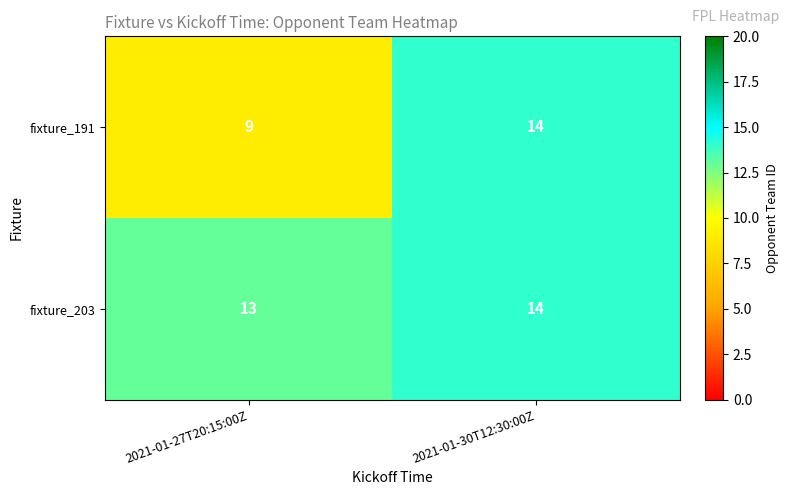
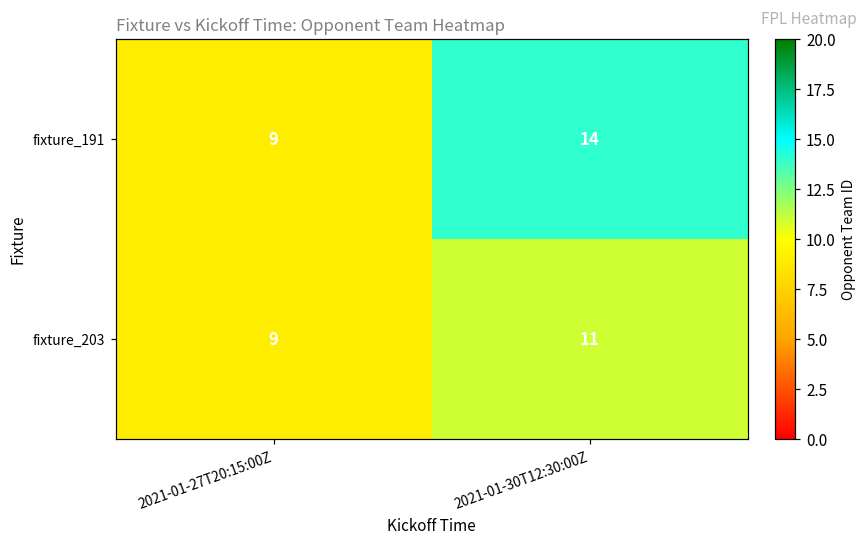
fixture_203, 2021-01-27T20:15:00Z: 13 -> 9
fixture_203, 2021-01-30T12:30:00Z: 14 -> 11
